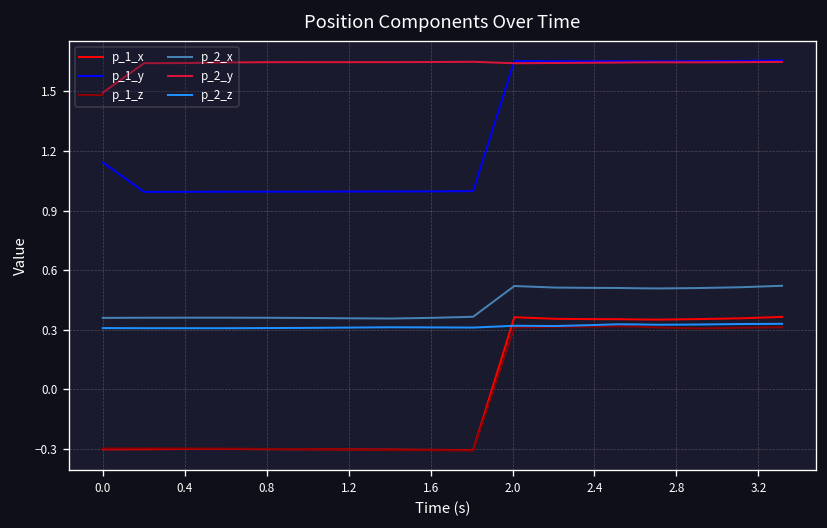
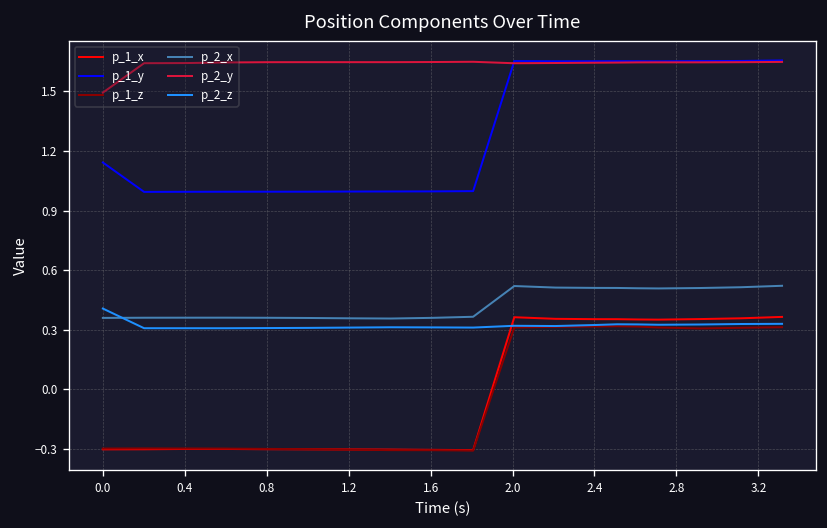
p_2_z, 0.0: 0.31 -> 0.41
